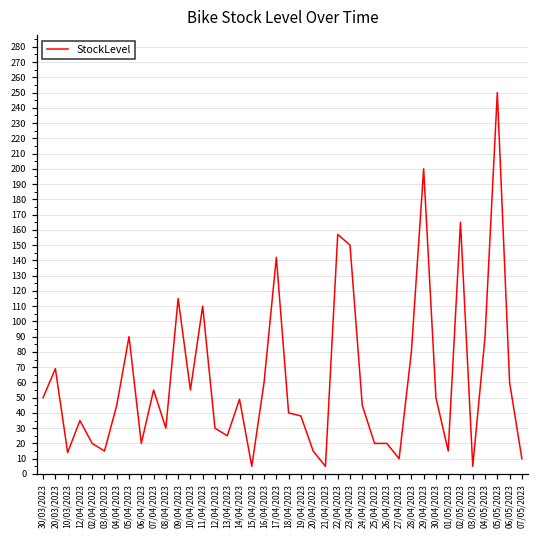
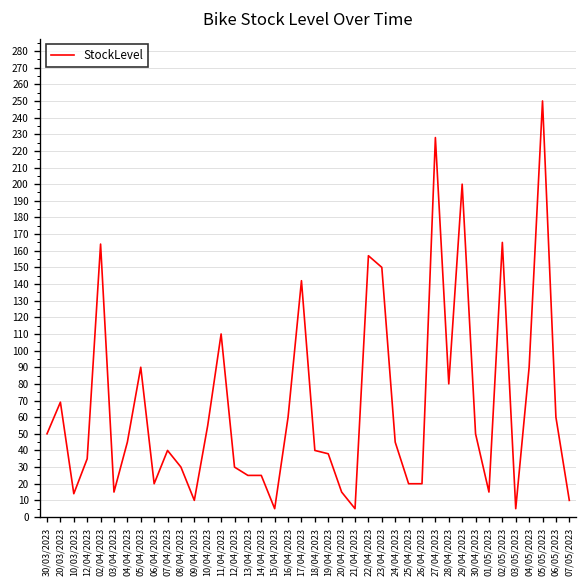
02/04/2023: 20 -> 164
07/04/2023: 55 -> 40
09/04/2023: 115 -> 10
14/04/2023: 49 -> 25
27/04/2023: 10 -> 228
